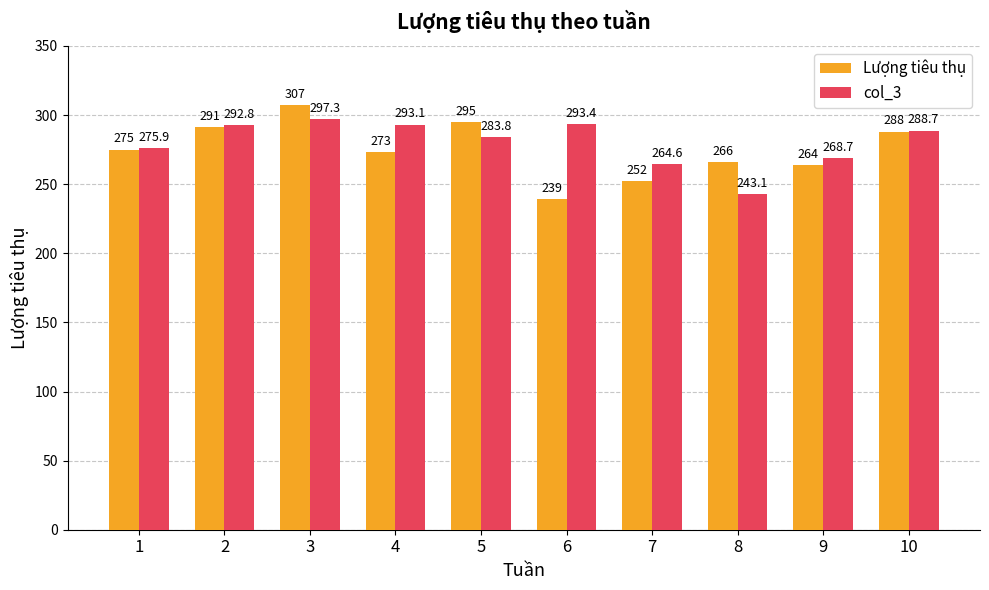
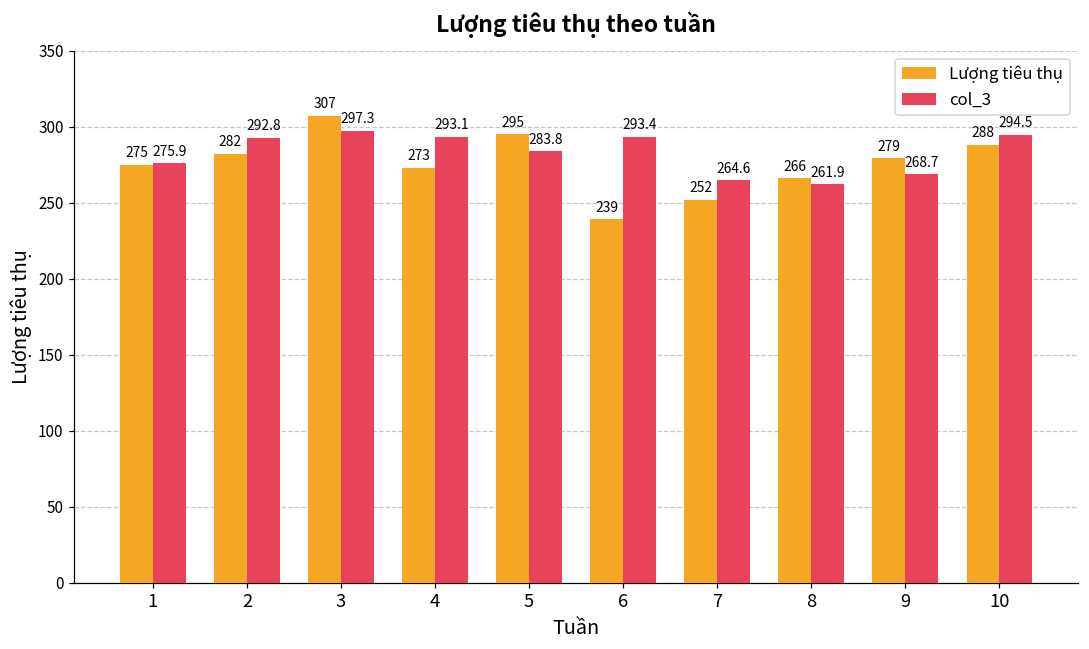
Lượng tiêu thụ, 2: 291 -> 282
col_3, 8: 243.1 -> 261.9
Lượng tiêu thụ, 9: 264 -> 279
col_3, 10: 289 -> 295
